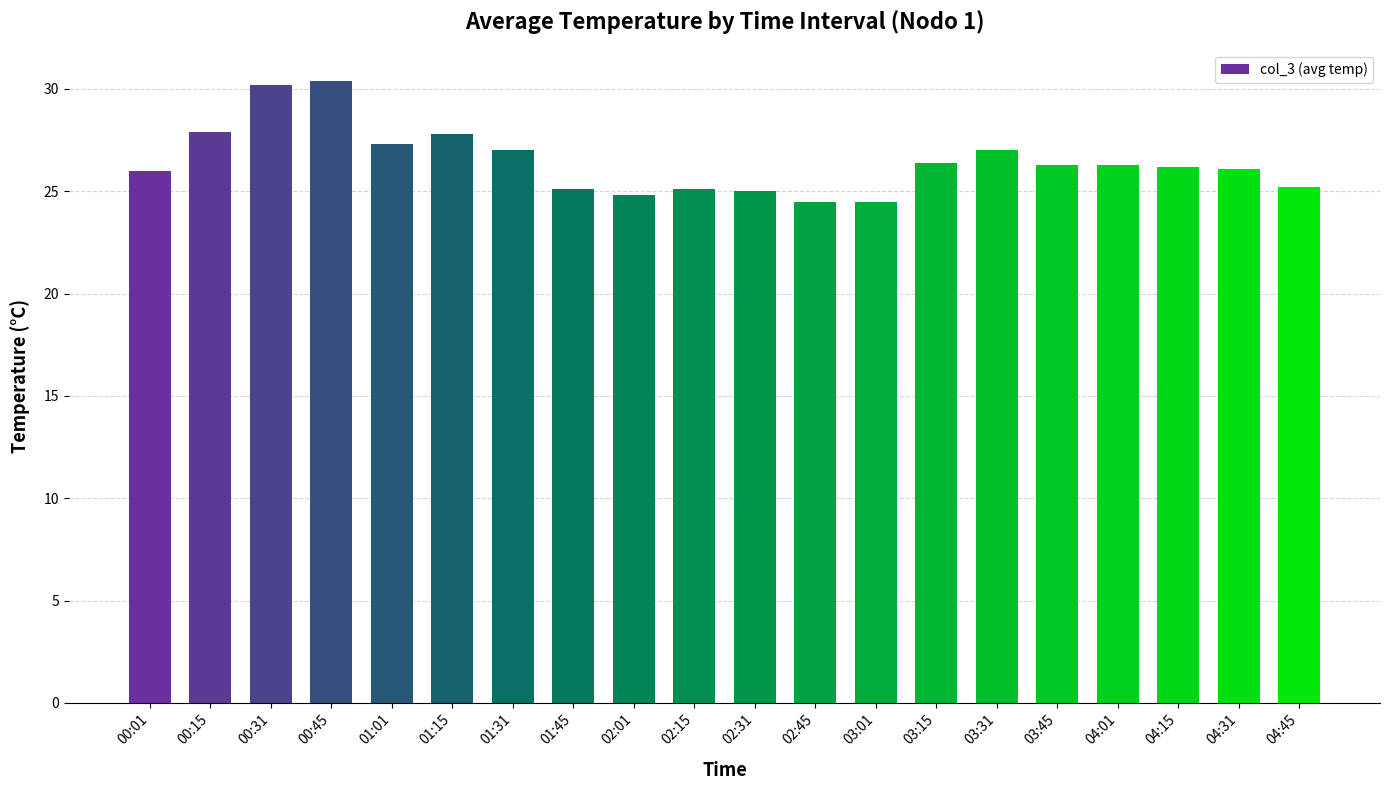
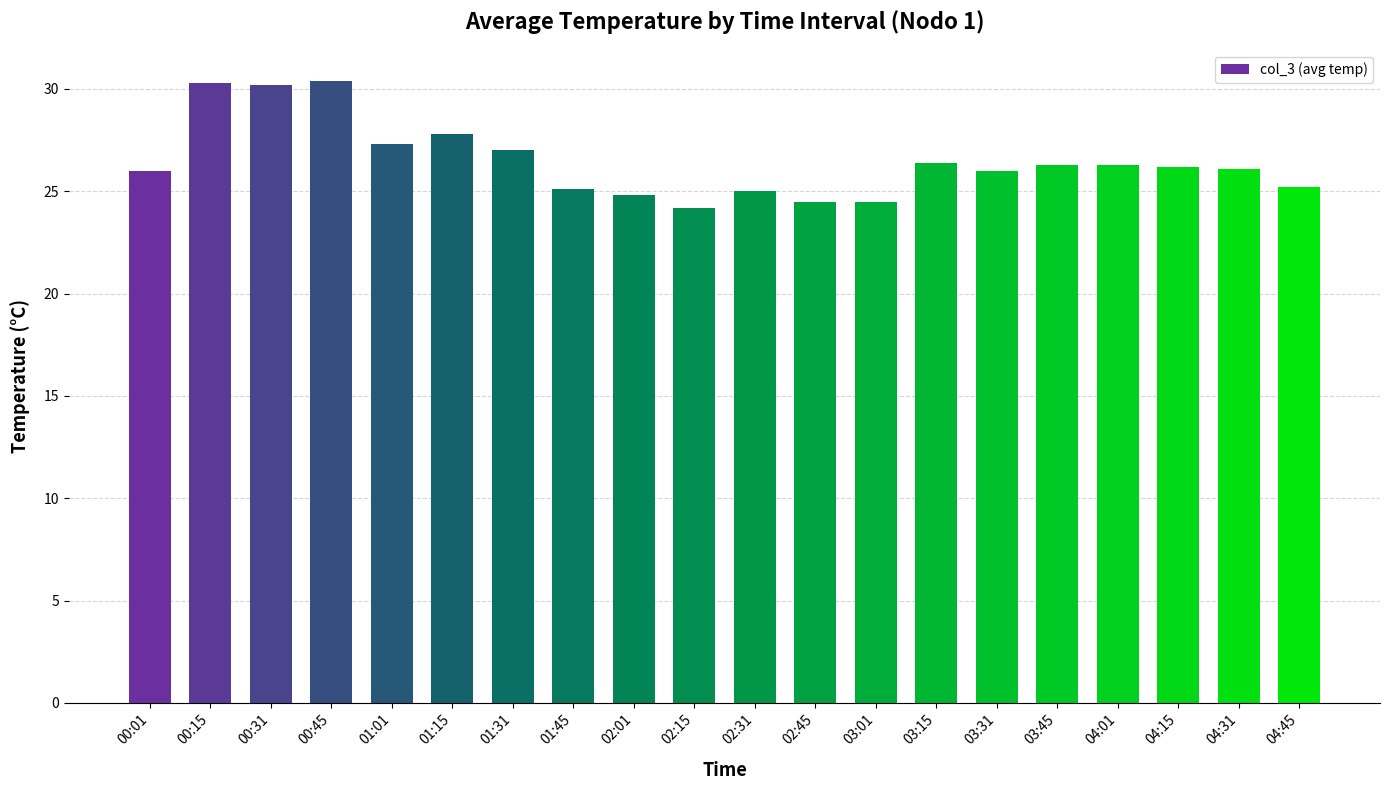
00:15: 27.9 -> 30.3
02:15: 25.1 -> 24.2
03:31: 27 -> 26
